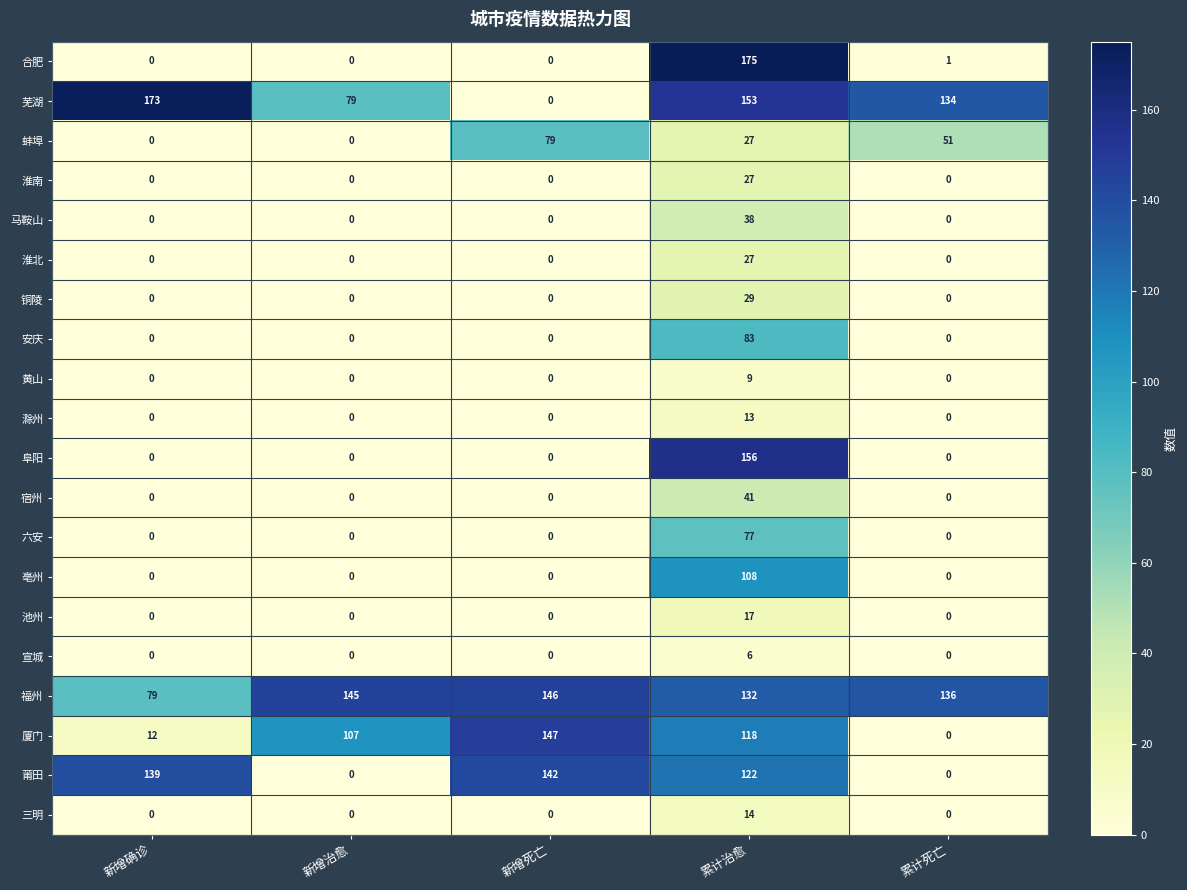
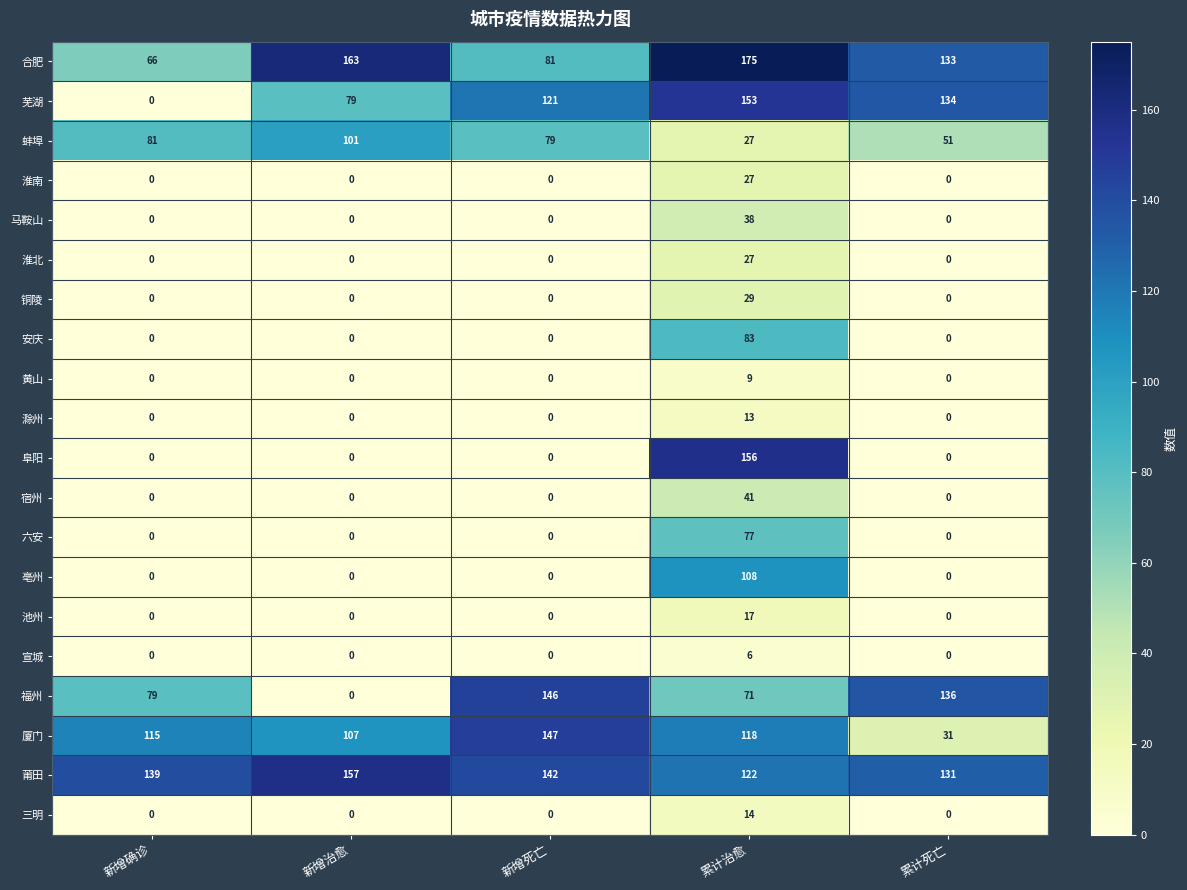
合肥, 新增确诊: 0 -> 66
合肥, 新增治愈: 0 -> 163
合肥, 新增死亡: 0 -> 81
合肥, 累计死亡: 1 -> 133
芜湖, 新增确诊: 173 -> 0
芜湖, 新增死亡: 0 -> 121
蚌埠, 新增确诊: 0 -> 81
蚌埠, 新增治愈: 0 -> 101
福州, 新增治愈: 145 -> 0
福州, 累计治愈: 132 -> 71
厦门, 新增确诊: 12 -> 115
厦门, 累计死亡: 0 -> 31
莆田, 新增治愈: 0 -> 157
莆田, 累计死亡: 0 -> 131
